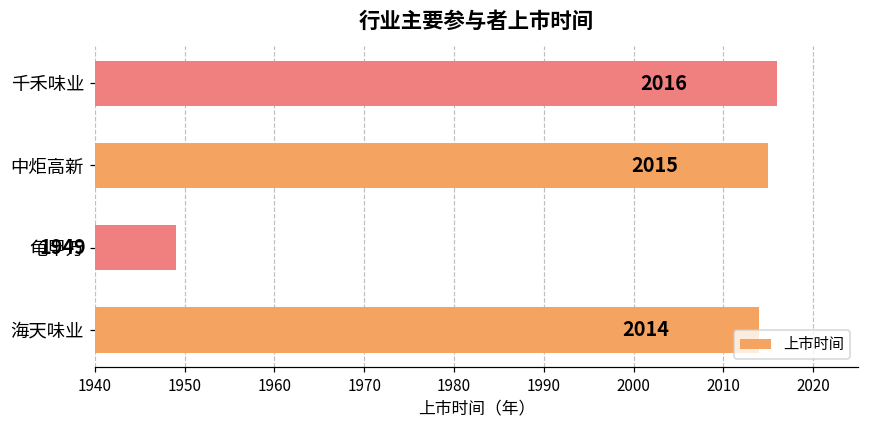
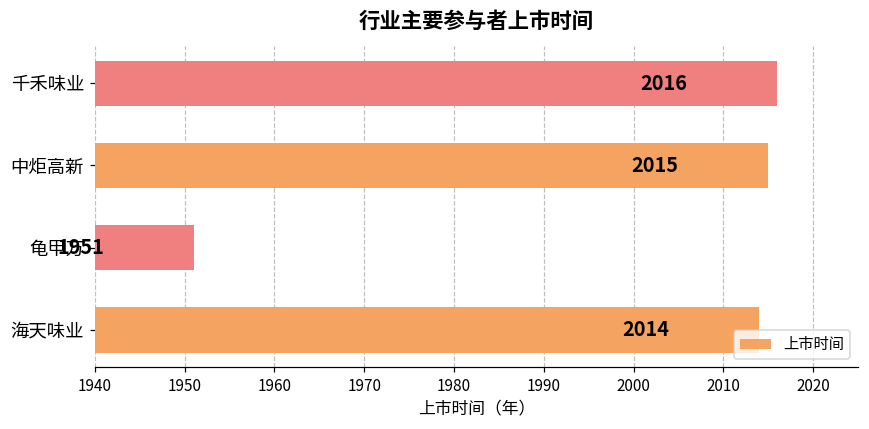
龟甲万: 1949 -> 1951
